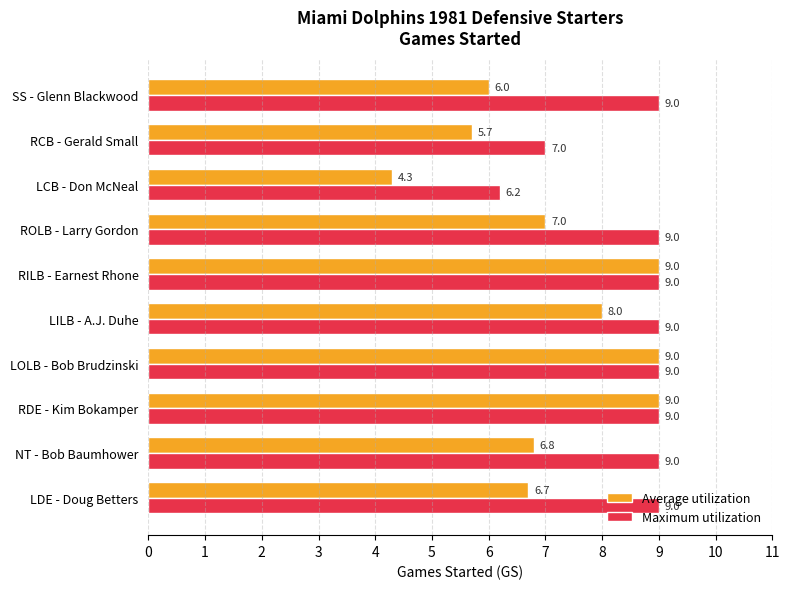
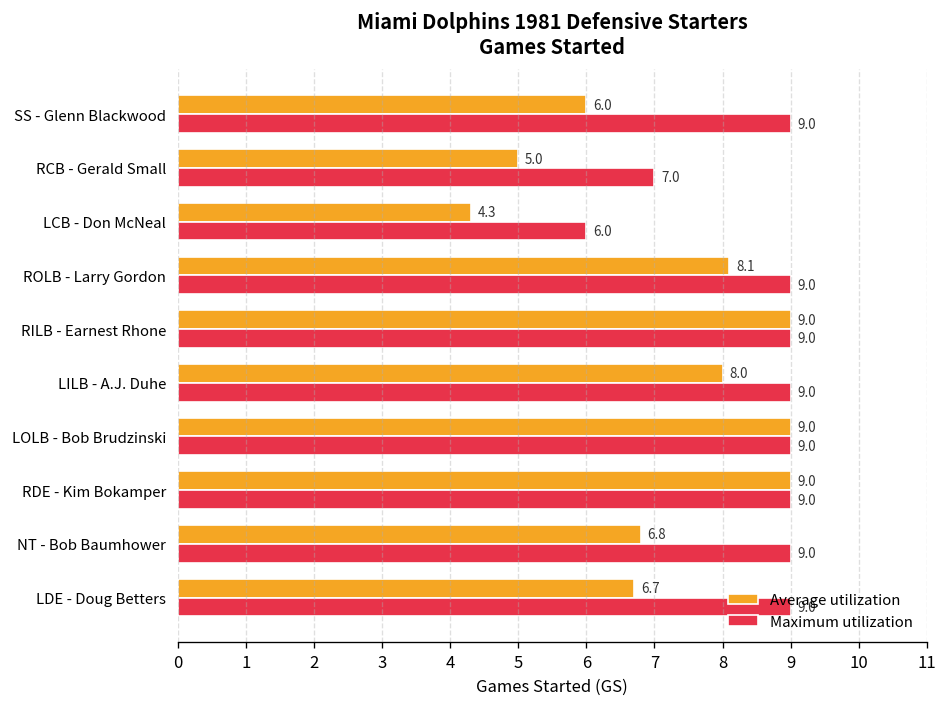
Average utilization, RCB - Gerald Small: 5.7 -> 5.0
Maximum utilization, LCB - Don McNeal: 6.2 -> 6.0
Average utilization, ROLB - Larry Gordon: 7.0 -> 8.1
